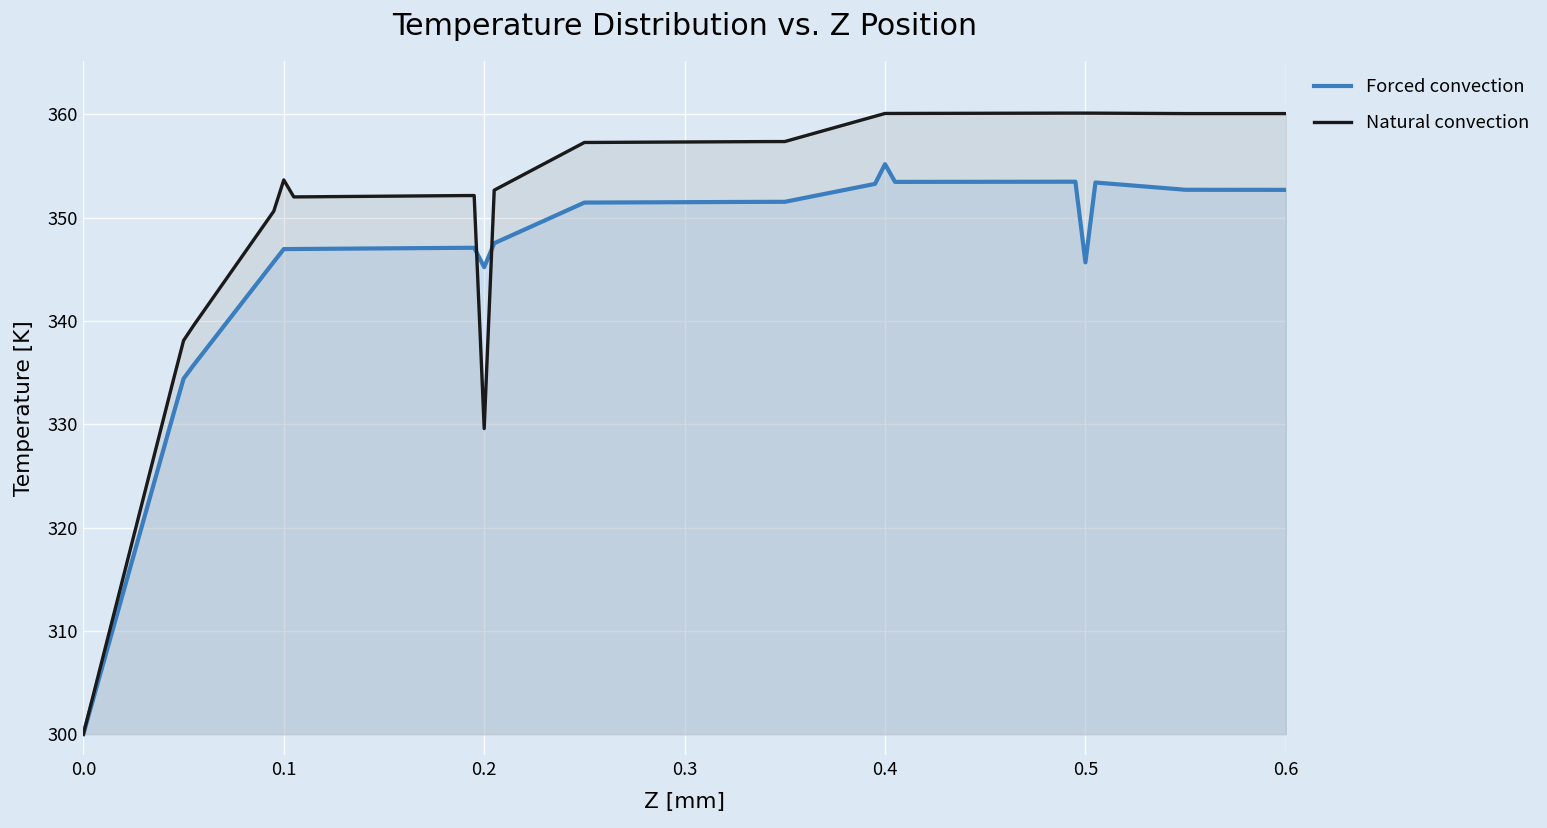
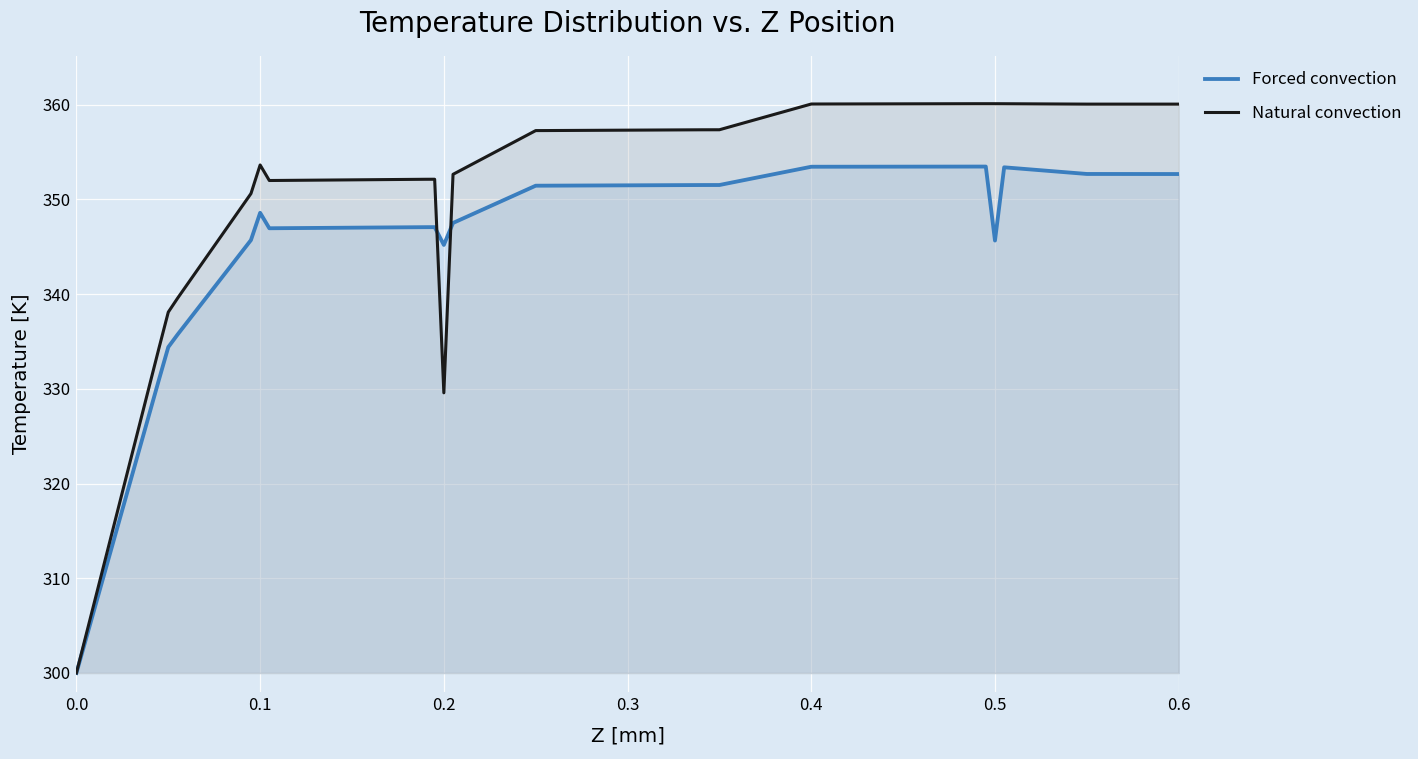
Forced convection, 0.1: 347 -> 349
Forced convection, 0.4: 355 -> 353
